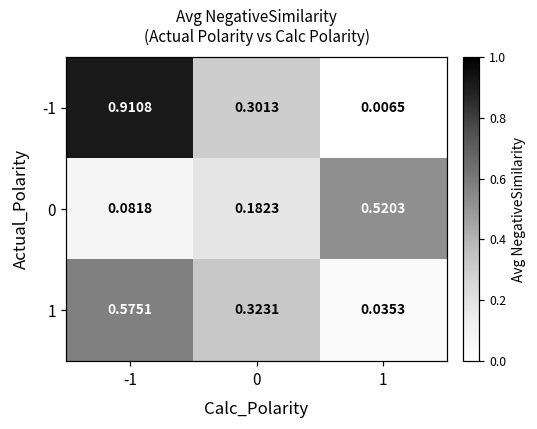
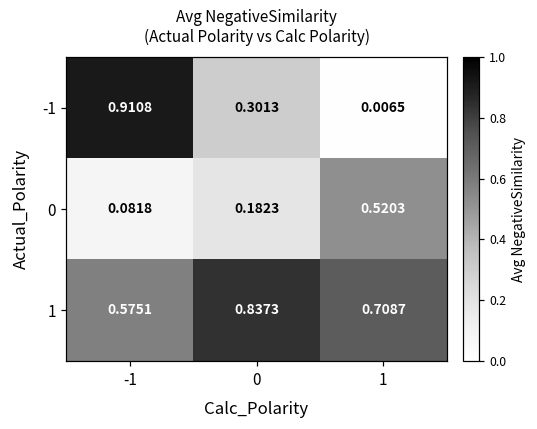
1, 0: 0.3231 -> 0.8373
1, 1: 0.0353 -> 0.7087
